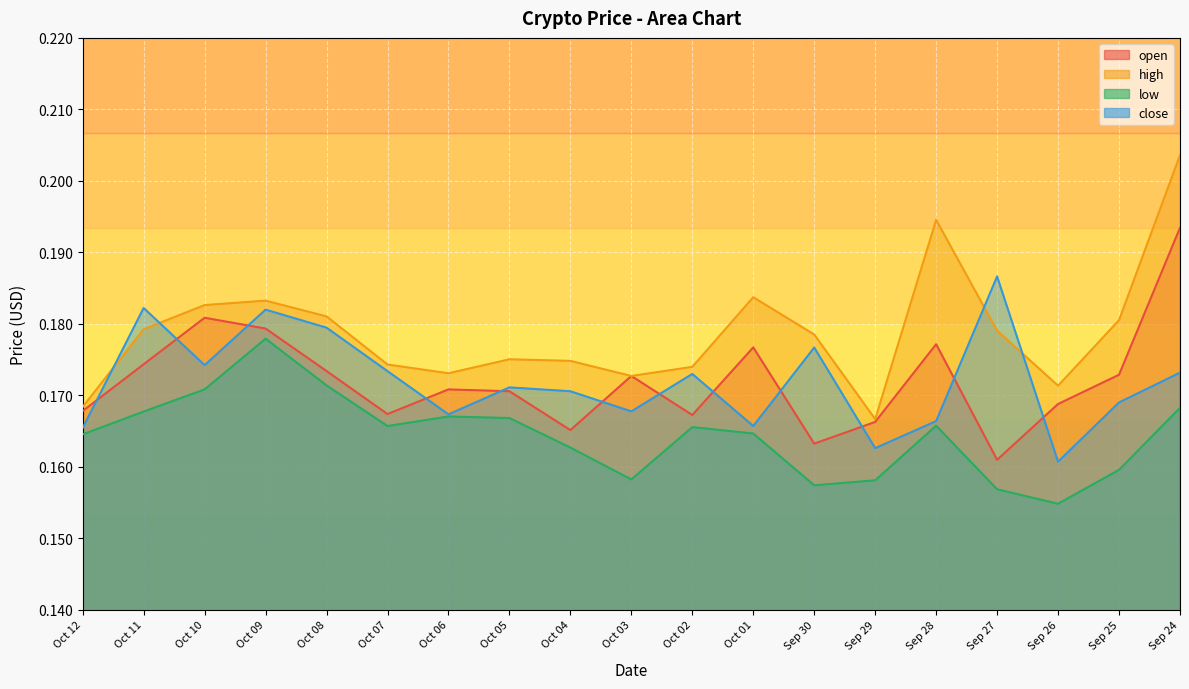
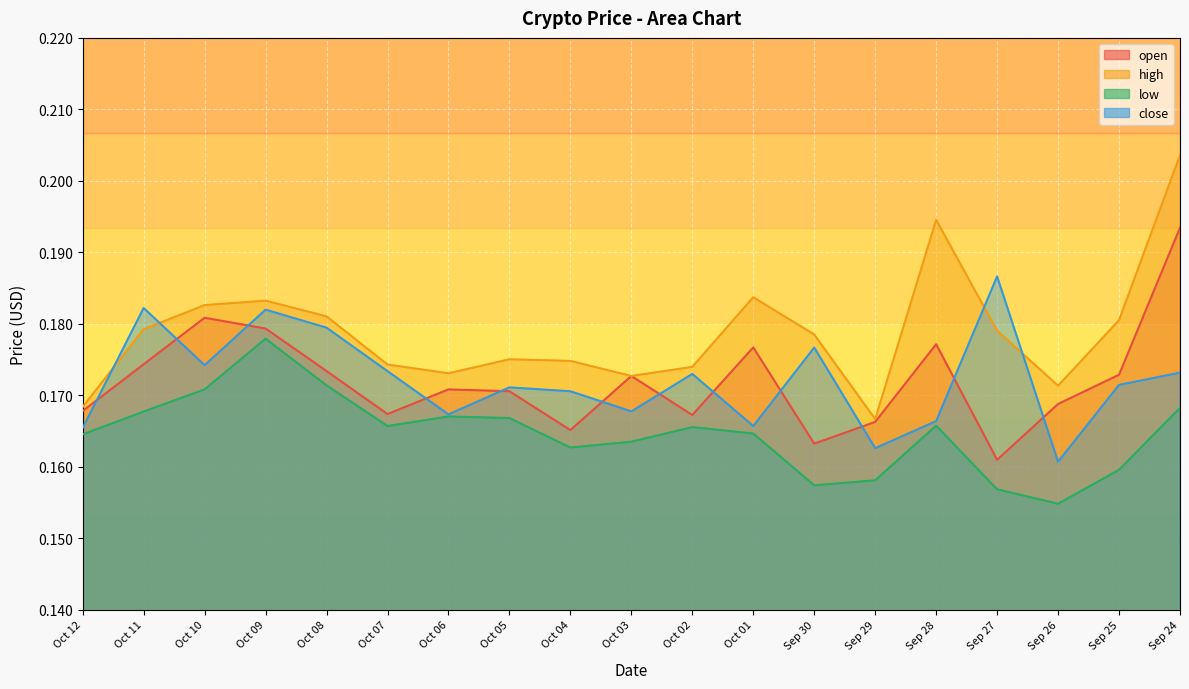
low, Oct 03: 0.158 -> 0.163
close, Sep 25: 0.169 -> 0.171
